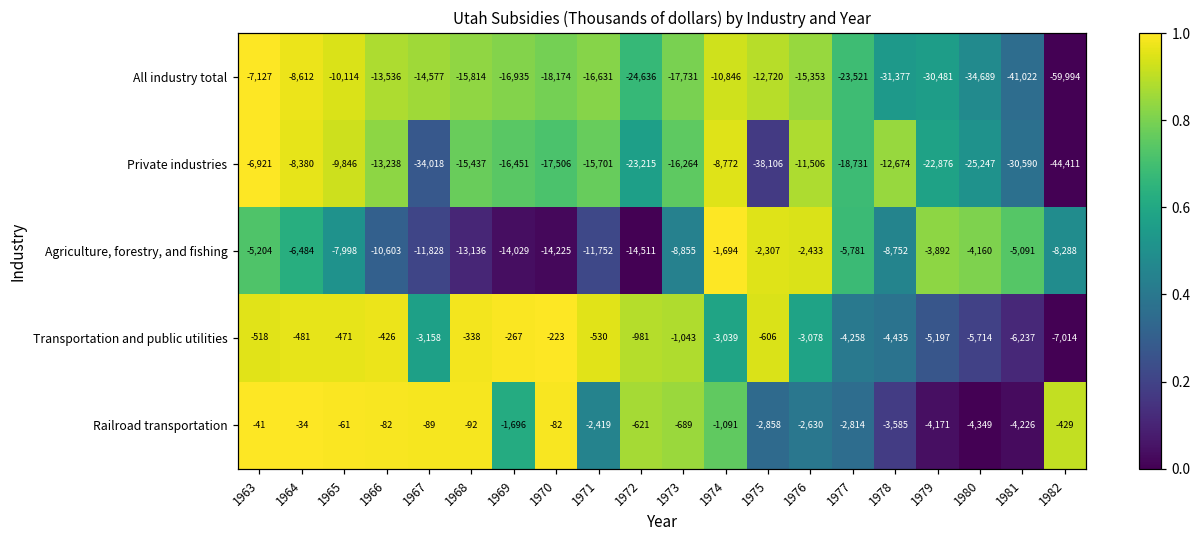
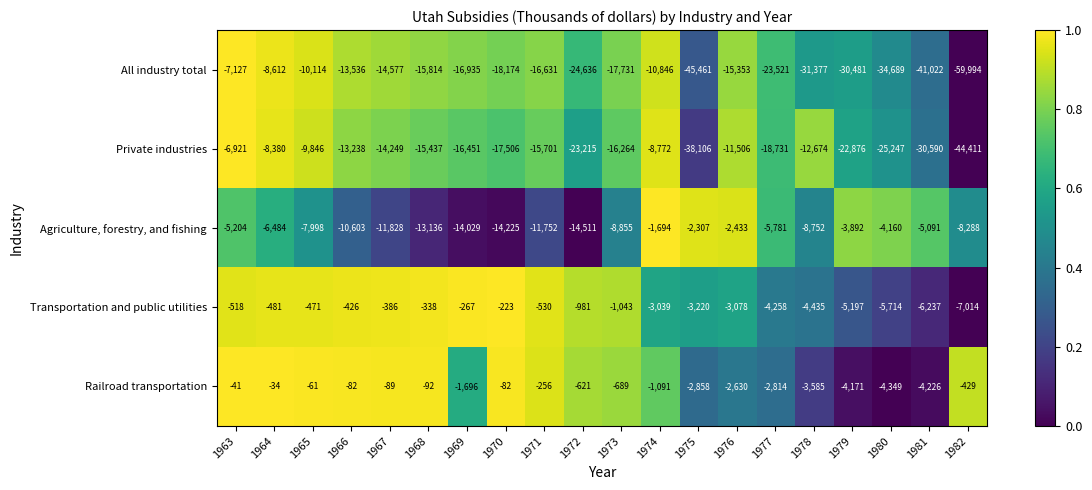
All industry total, 1975: -12,720 -> -45,461
Private industries, 1967: -34,018 -> -14,249
Transportation and public utilities, 1967: -3,158 -> -386
Transportation and public utilities, 1975: -606 -> -3,220
Railroad transportation, 1971: -2,419 -> -256
